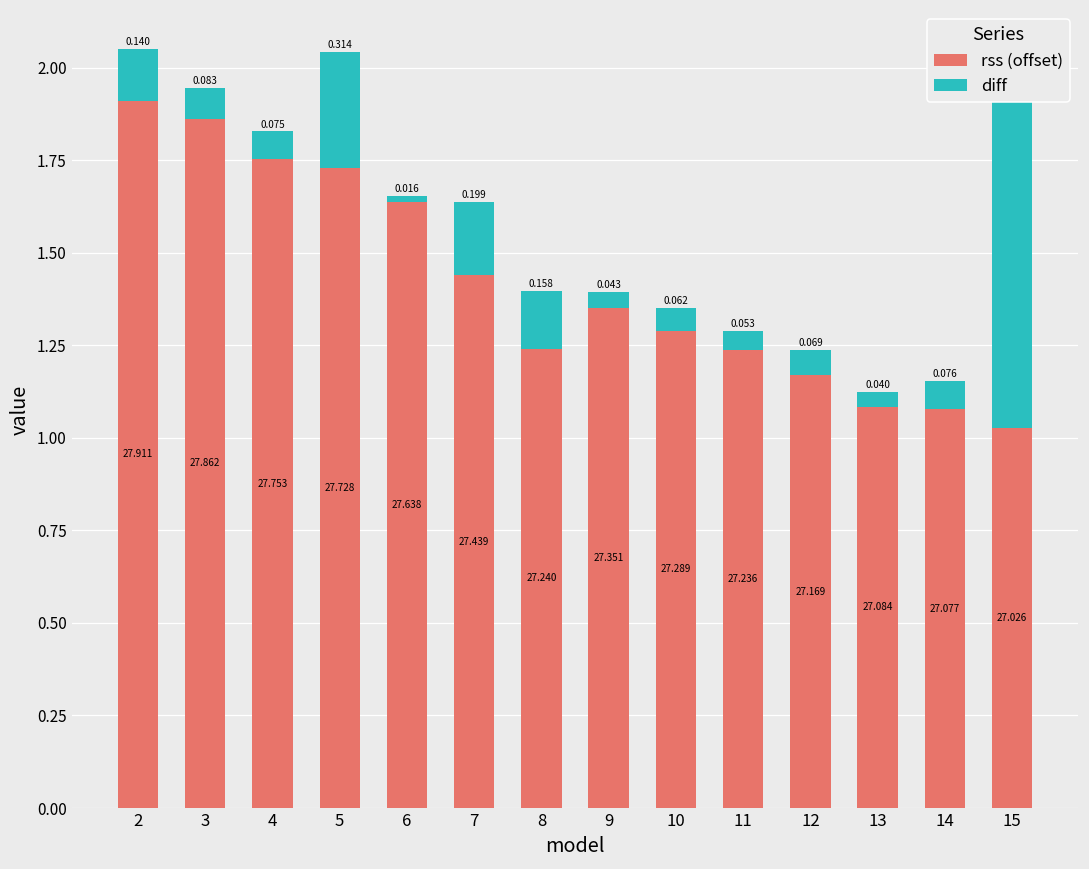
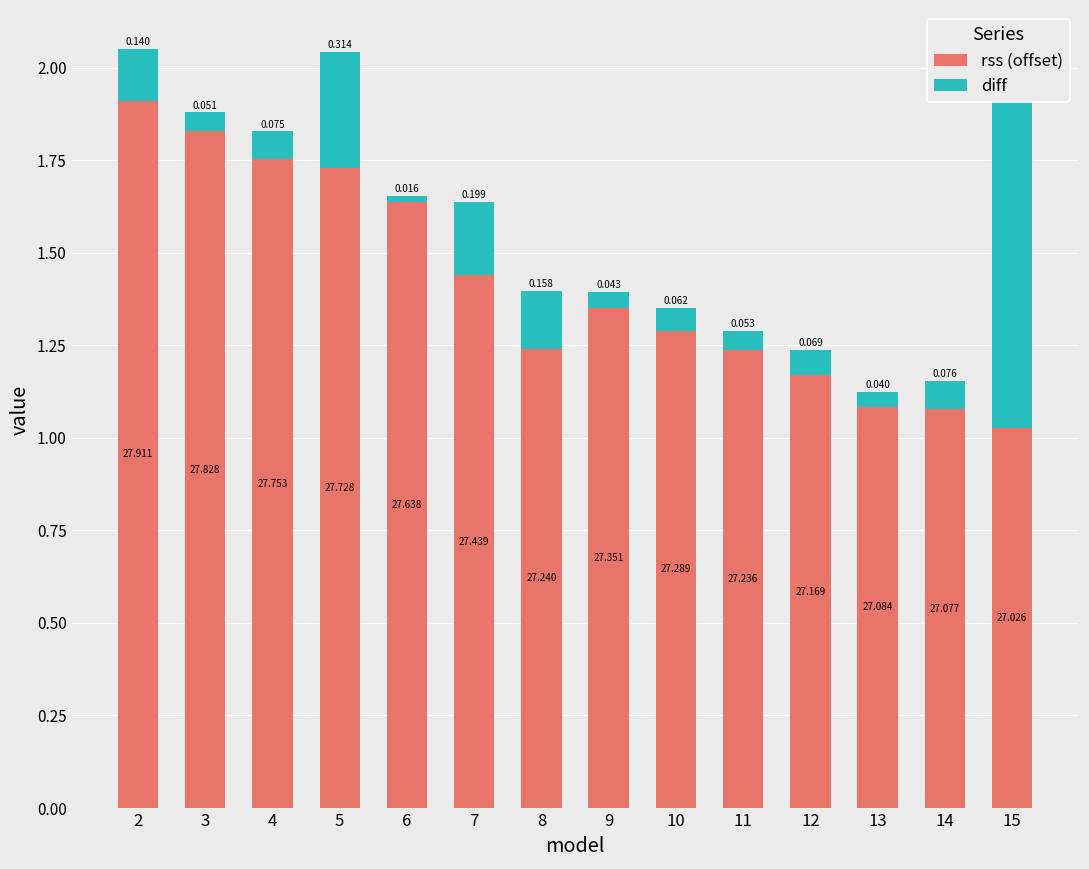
rss (offset), 3: 27.862 -> 27.828
diff, 3: 0.083 -> 0.051
